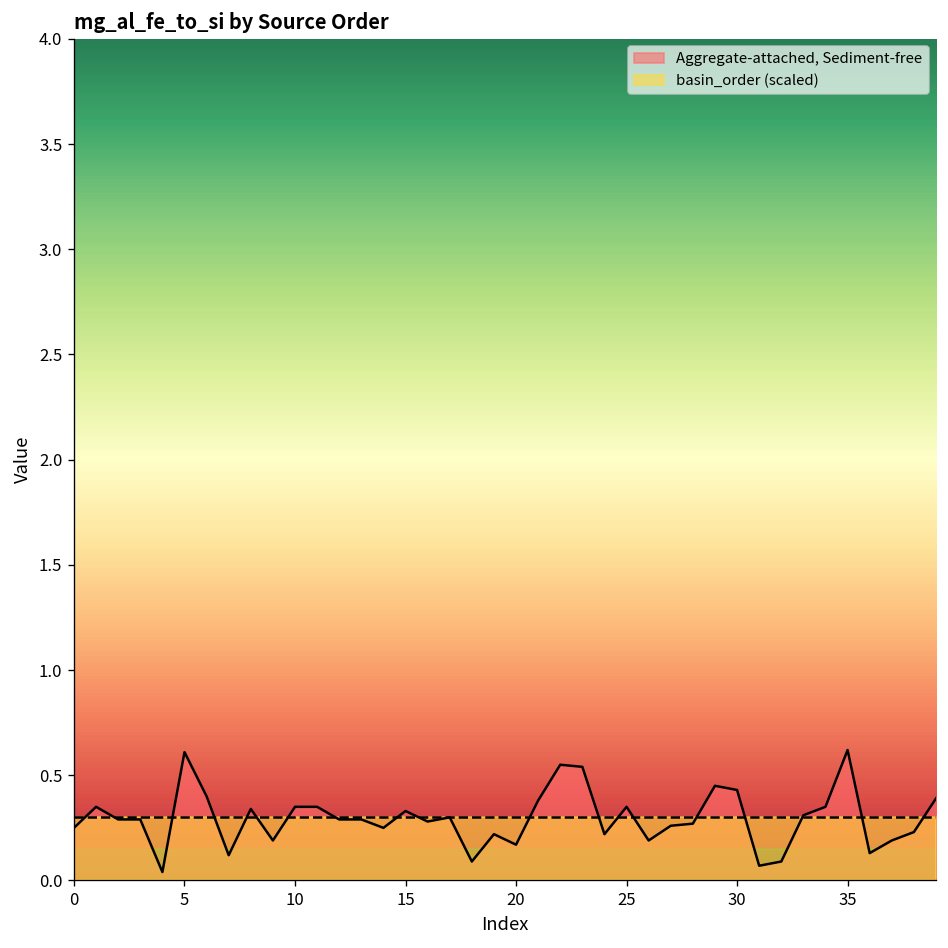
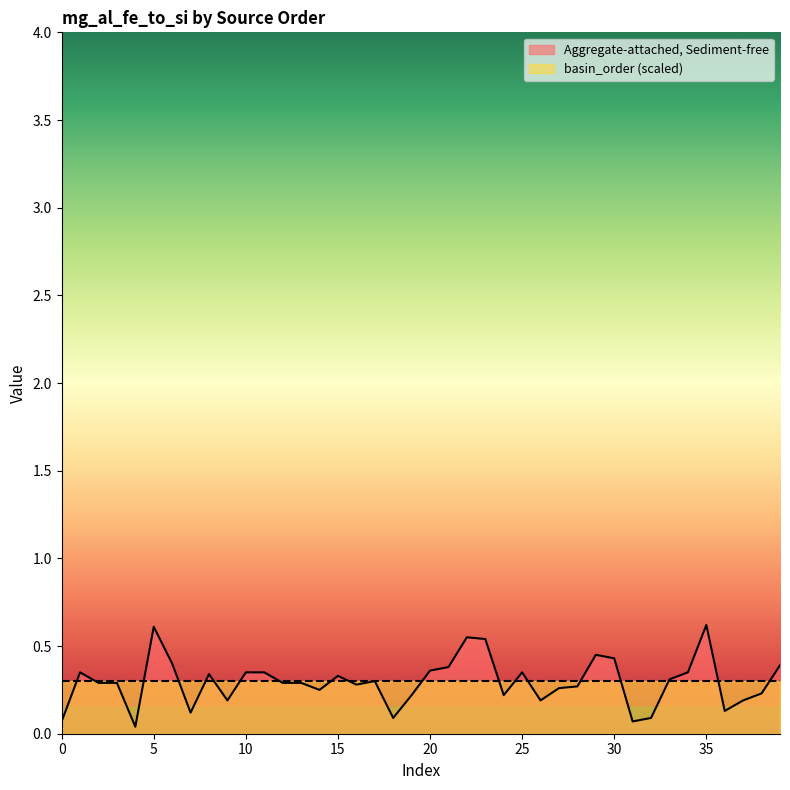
Aggregate-attached, Sediment-free, 0: 0.25 -> 0.07
Aggregate-attached, Sediment-free, 20: 0.17 -> 0.36
